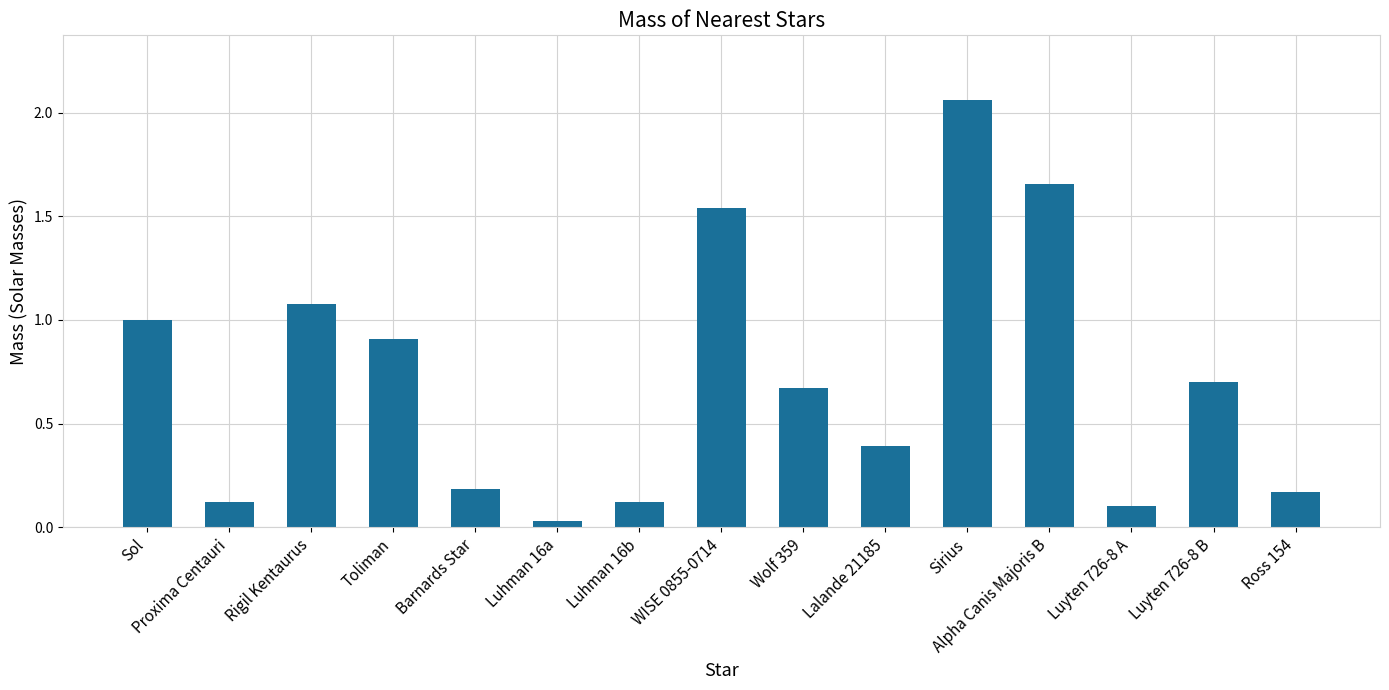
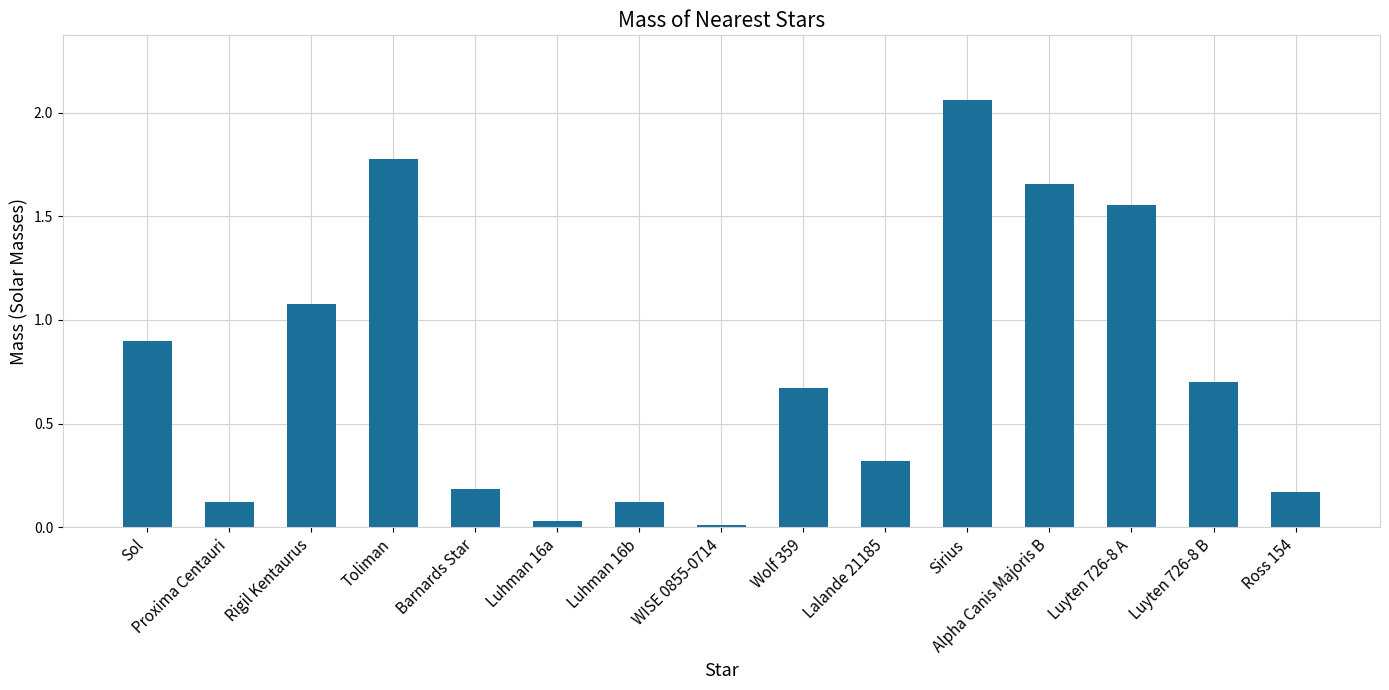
Sol: 1.0 -> 0.9
Toliman: 0.91 -> 1.77
WISE 0855-0714: 1.54 -> 0.01
Lalande 21185: 0.39 -> 0.32
Luyten 726-8 A: 0.10 -> 1.56
